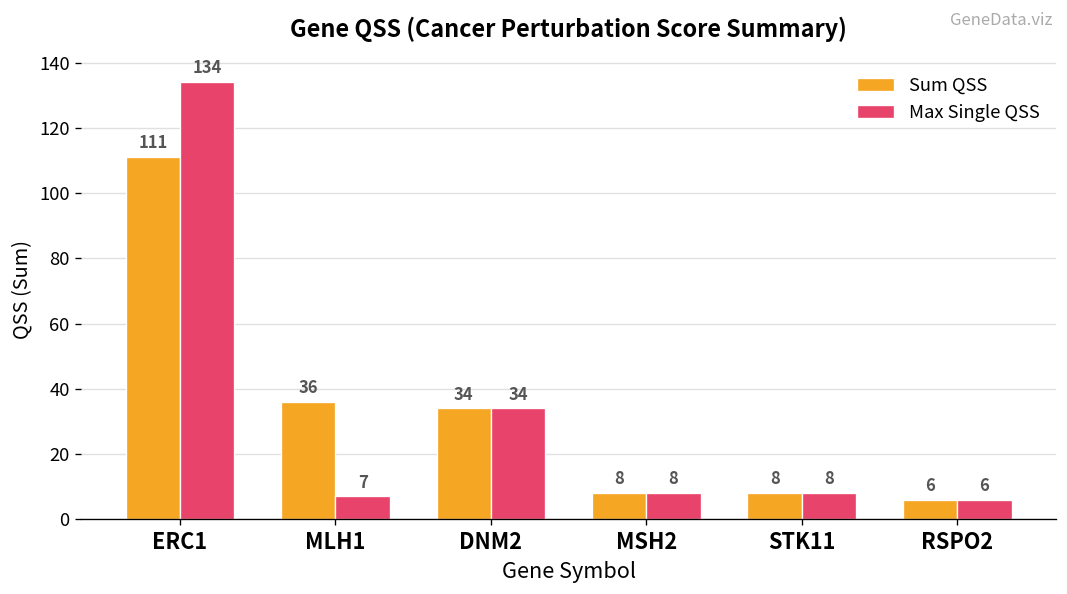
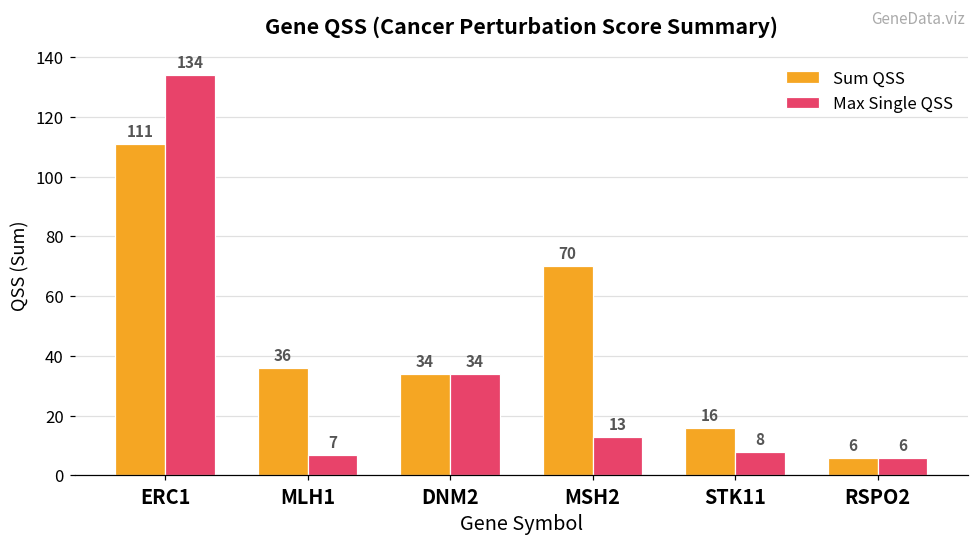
Sum QSS, MSH2: 8 -> 70
Max Single QSS, MSH2: 8 -> 13
Sum QSS, STK11: 8 -> 16
